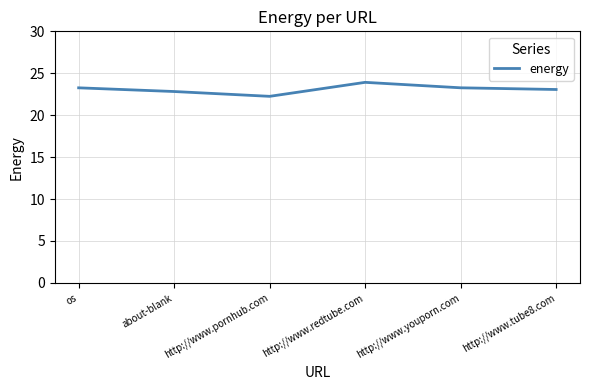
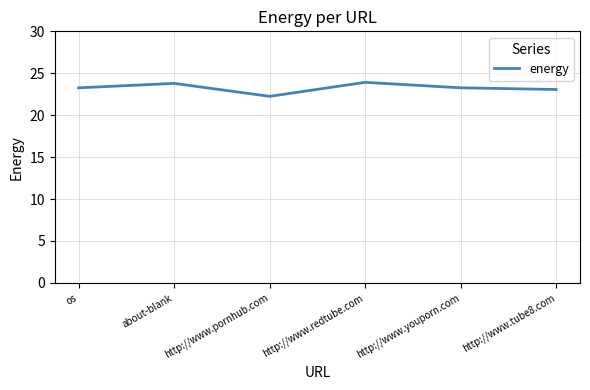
about-blank: 23 -> 24
